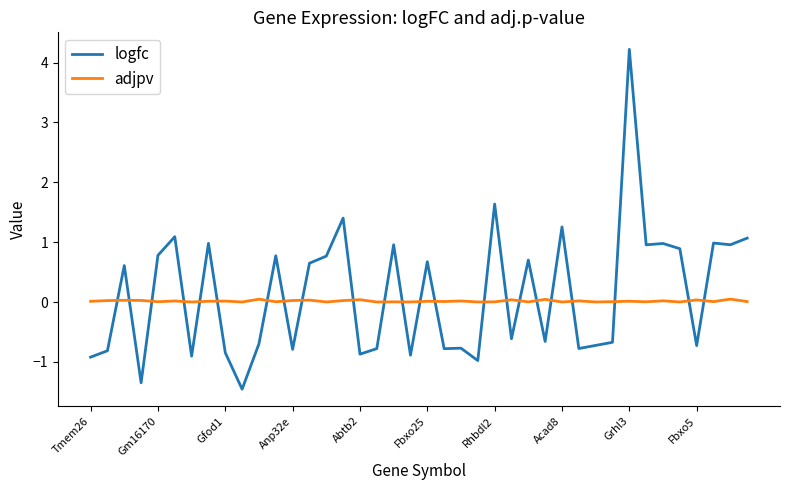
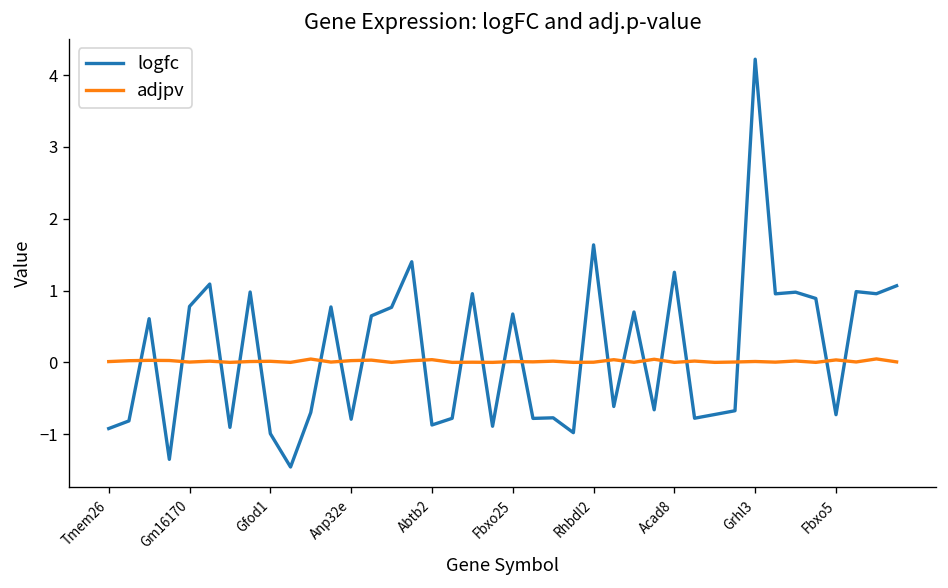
logfc, Gfod1: -0.8 -> -1.0
